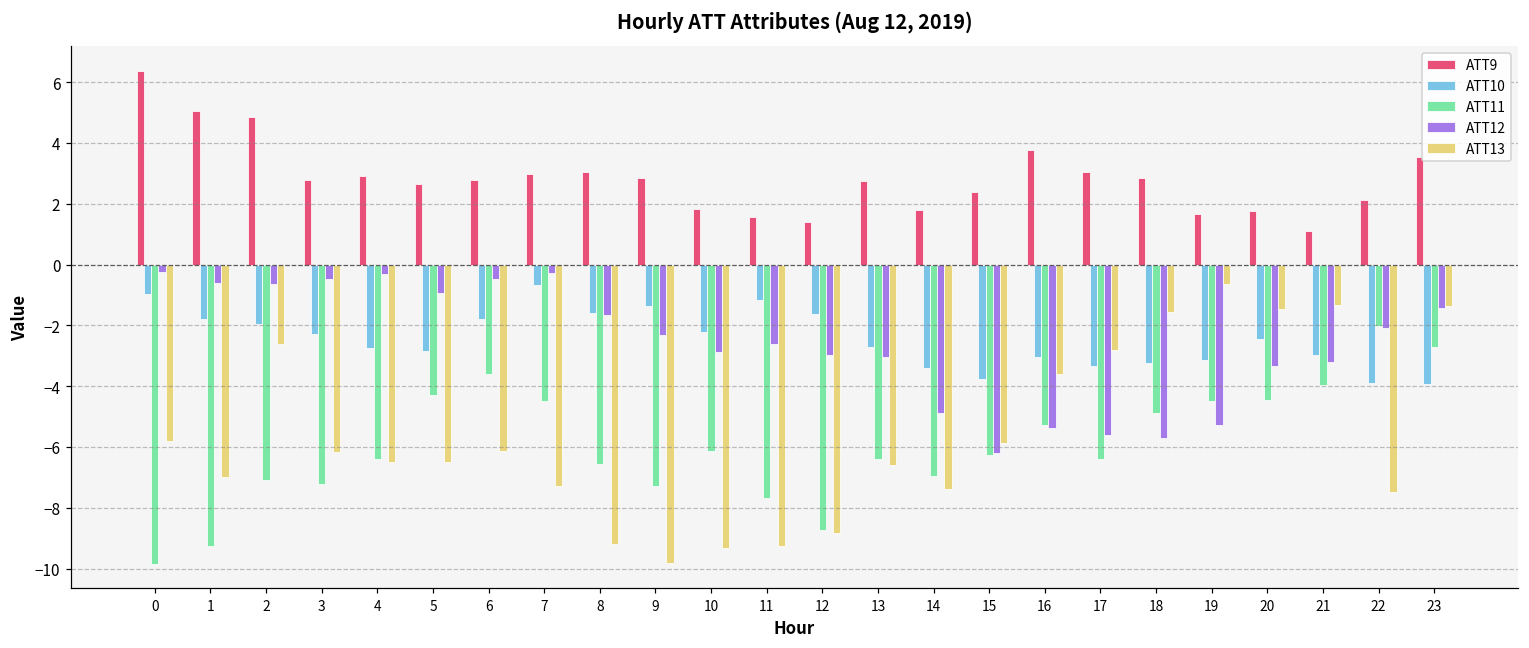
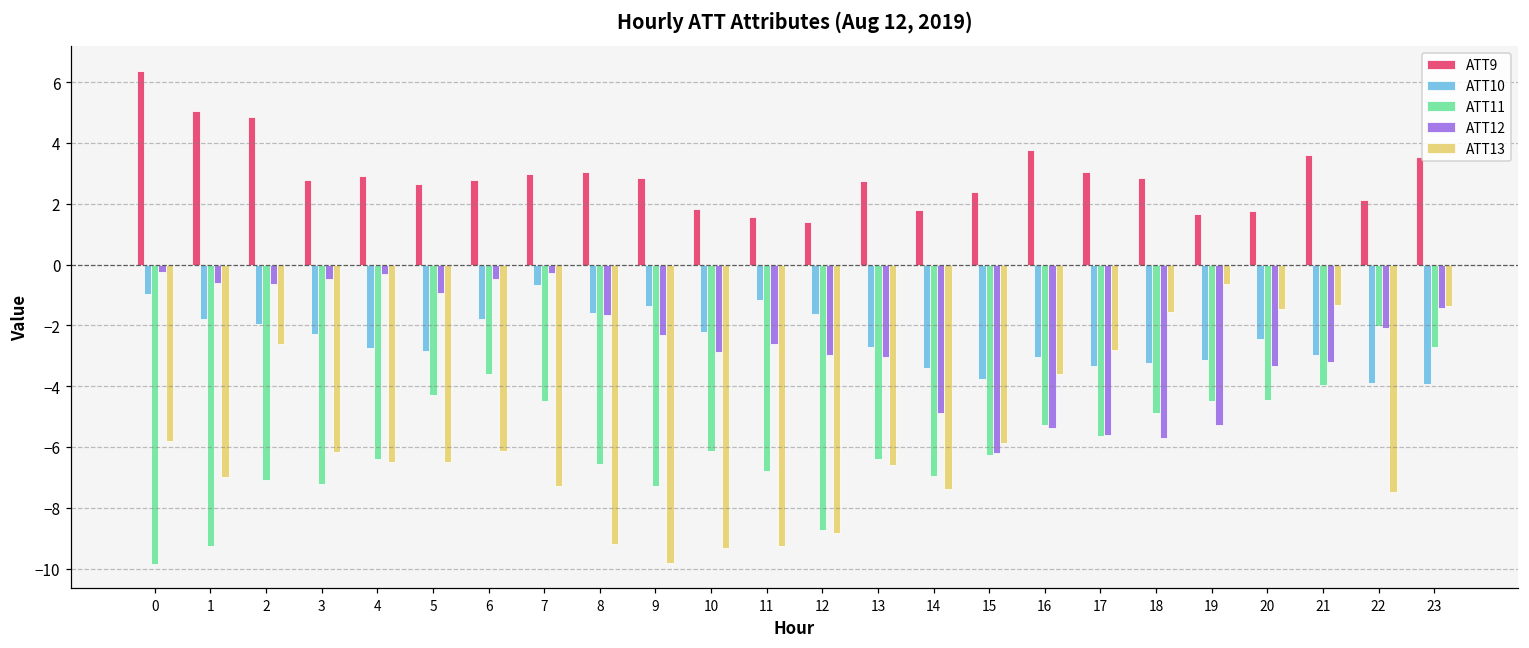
ATT11, 11: -7.7 -> -6.8
ATT11, 17: -6.4 -> -5.6
ATT9, 21: 1.1 -> 3.6
